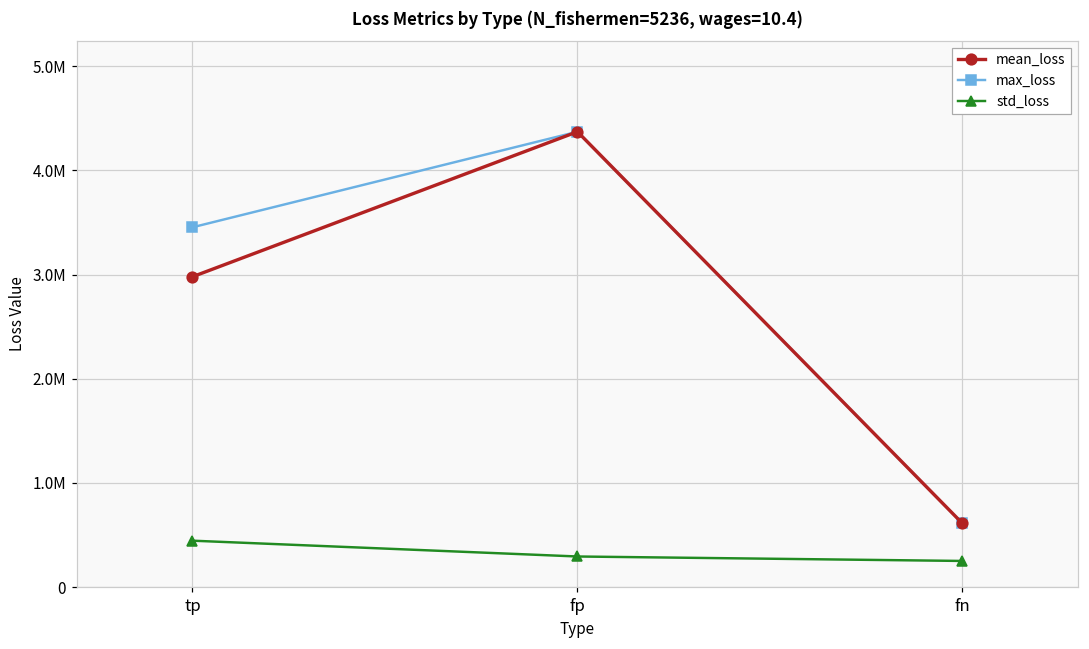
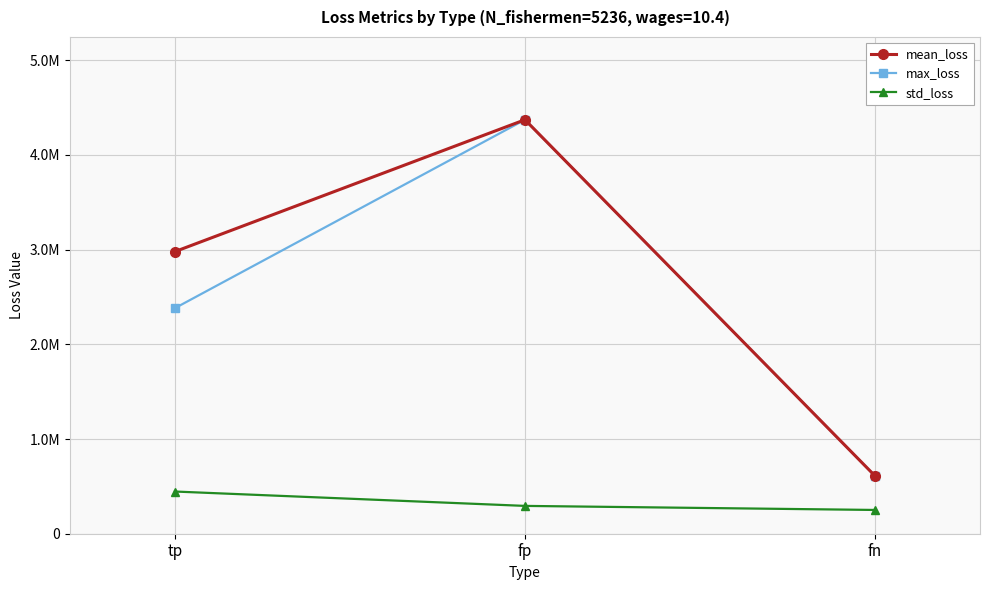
max_loss, tp: 3500000 -> 2400000
